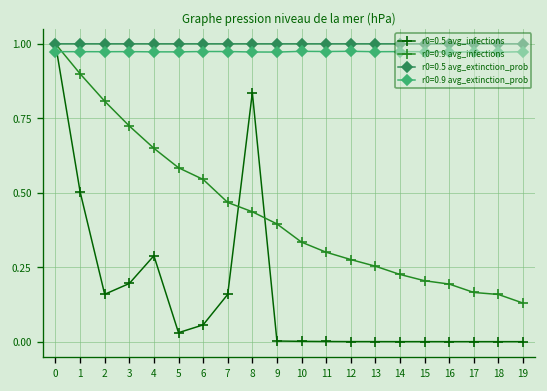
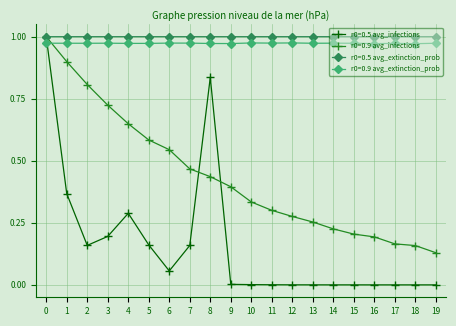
r0=0.5 avg_infections, 1: 0.50 -> 0.37
r0=0.5 avg_infections, 5: 0.03 -> 0.16
